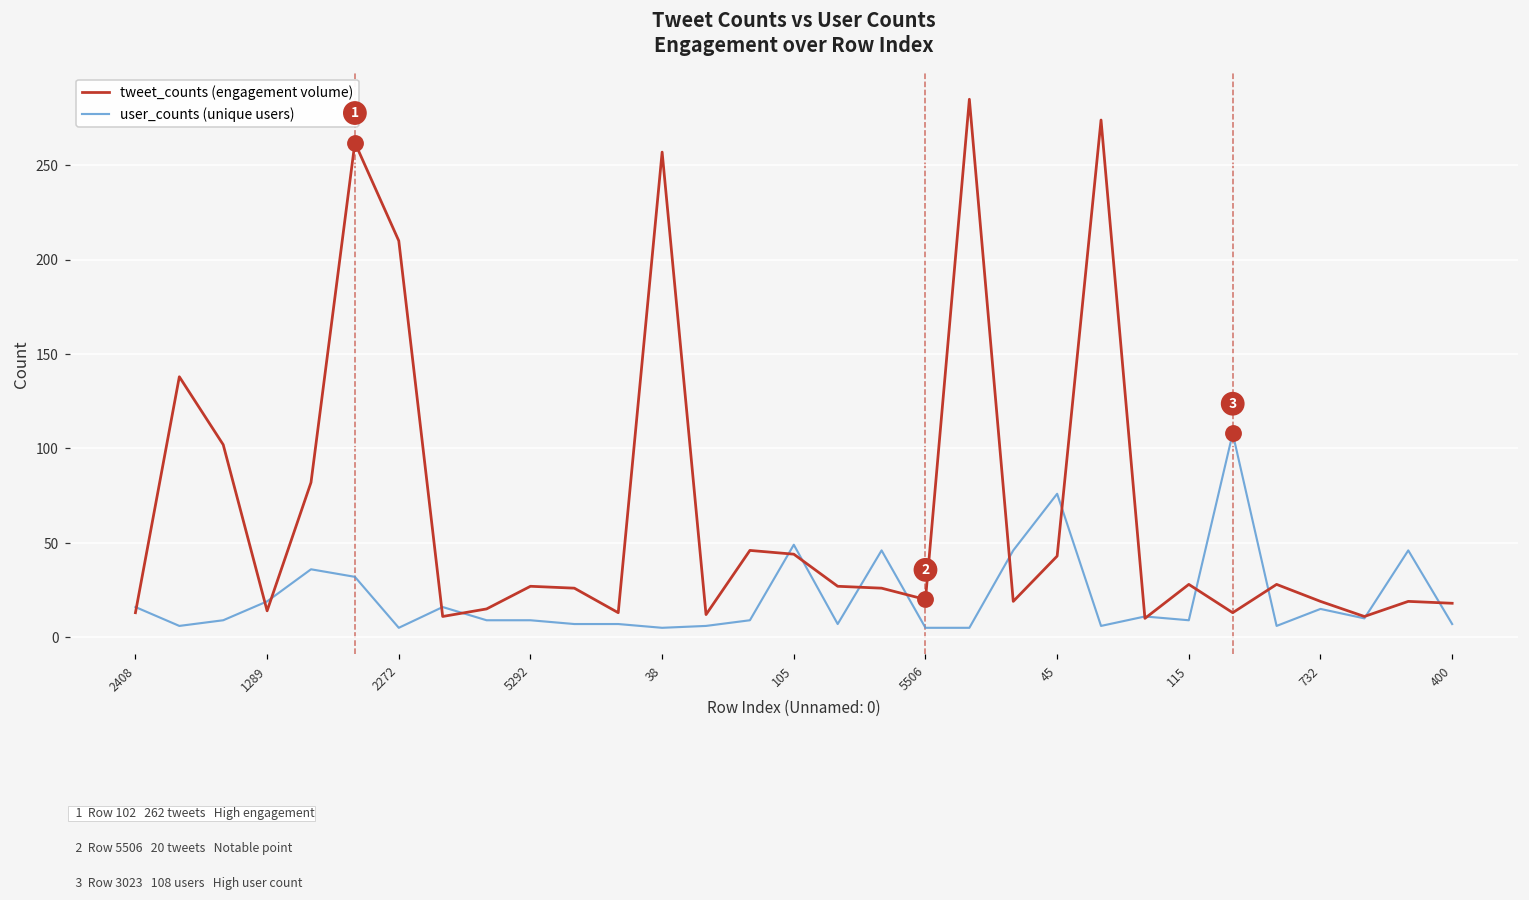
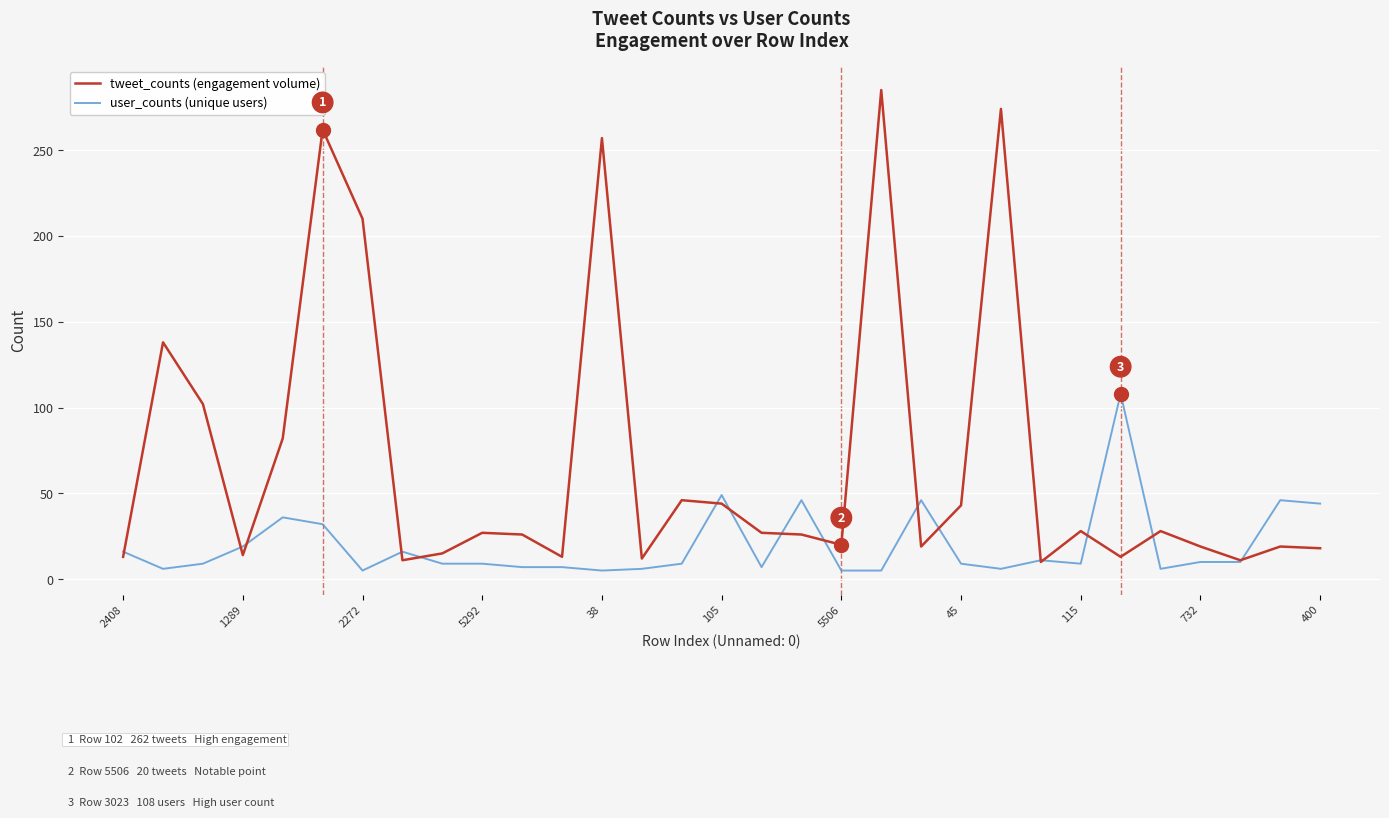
user_counts (unique users), 45: 76 -> 9
user_counts (unique users), 732: 15 -> 10
user_counts (unique users), 400: 7 -> 44
